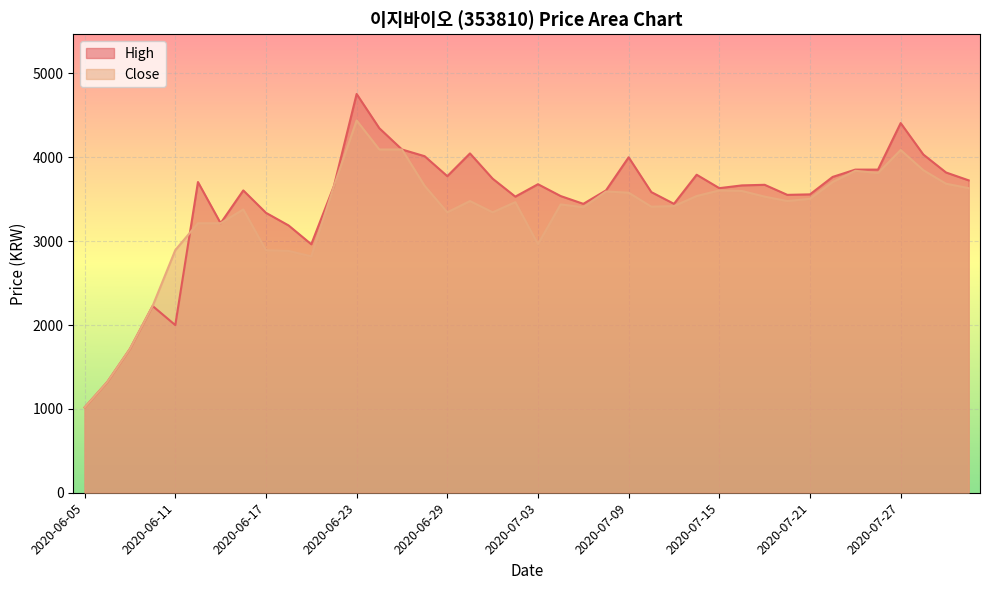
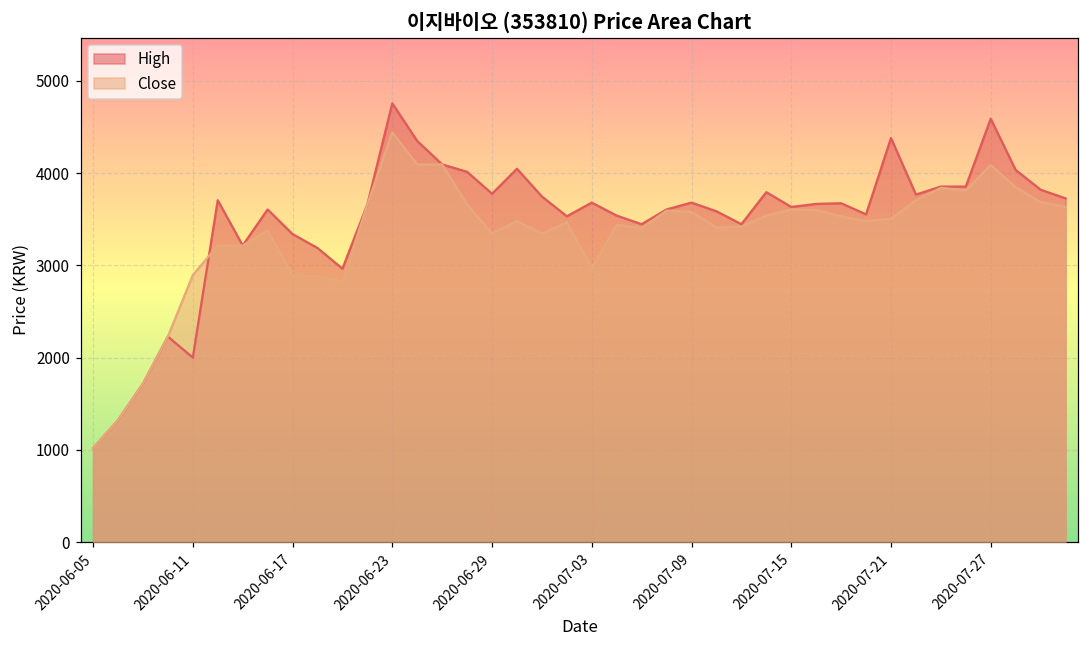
High, 2020-07-09: 4000 -> 3700
High, 2020-07-21: 3600 -> 4400
High, 2020-07-27: 4400 -> 4600
